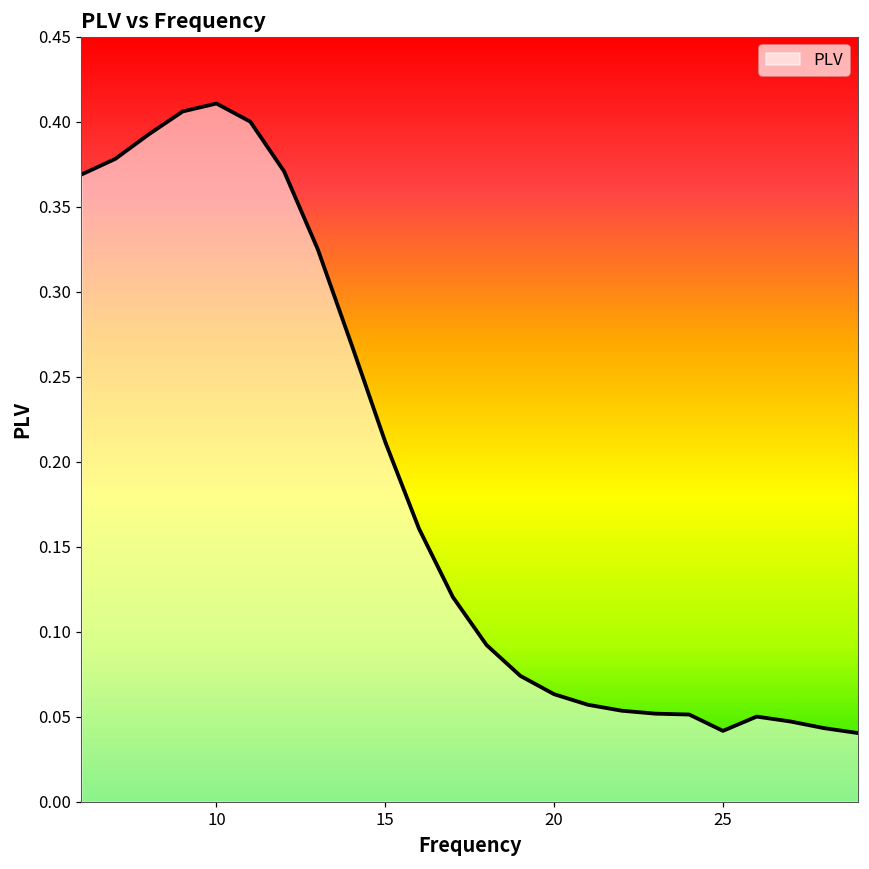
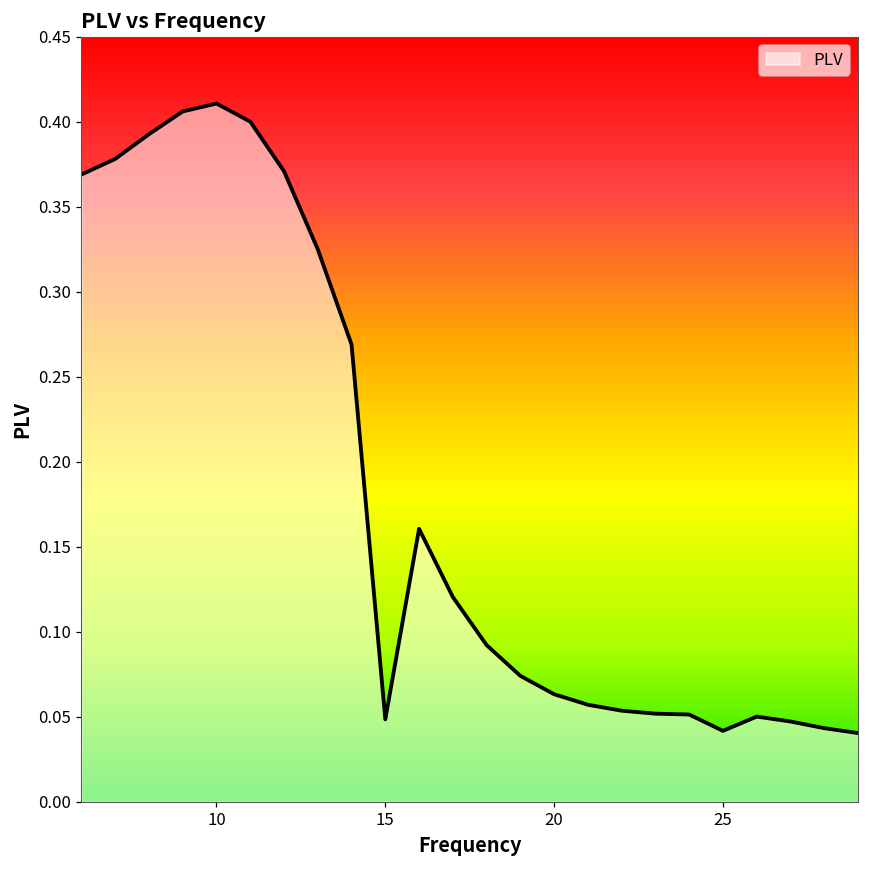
15: 0.212 -> 0.048
